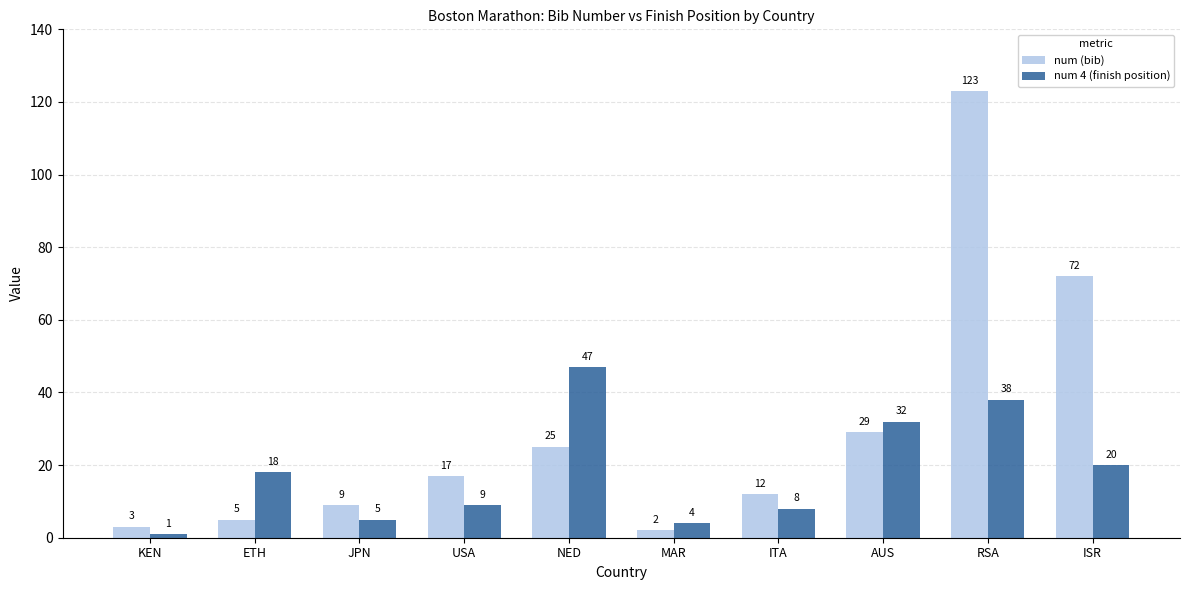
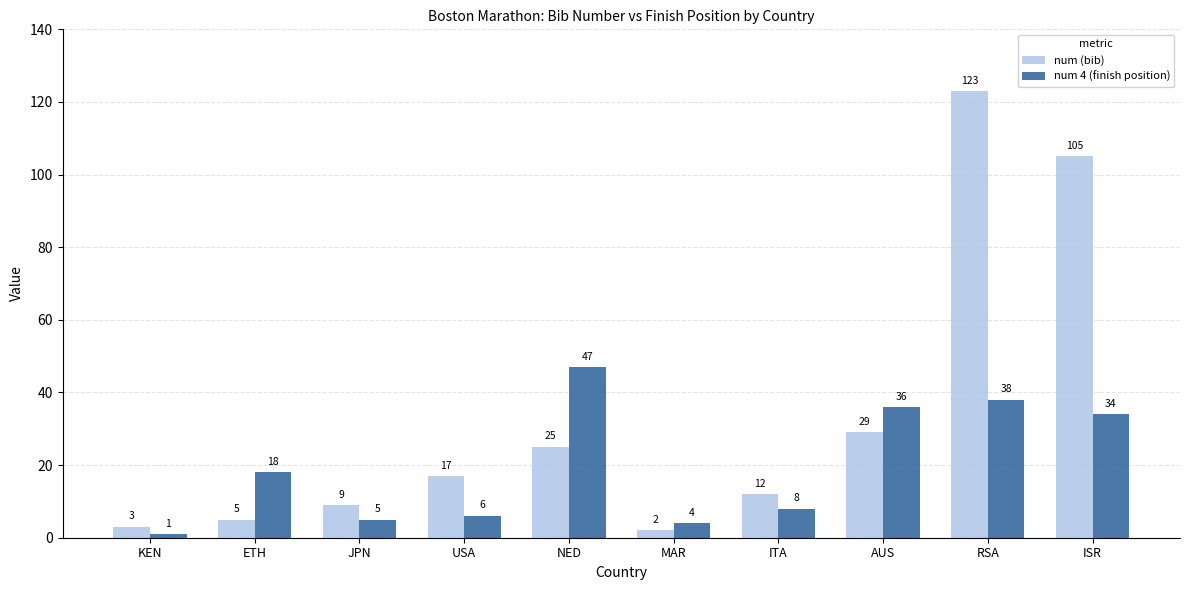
num 4 (finish position), USA: 9 -> 6
num 4 (finish position), AUS: 32 -> 36
num (bib), ISR: 72 -> 105
num 4 (finish position), ISR: 20 -> 34
